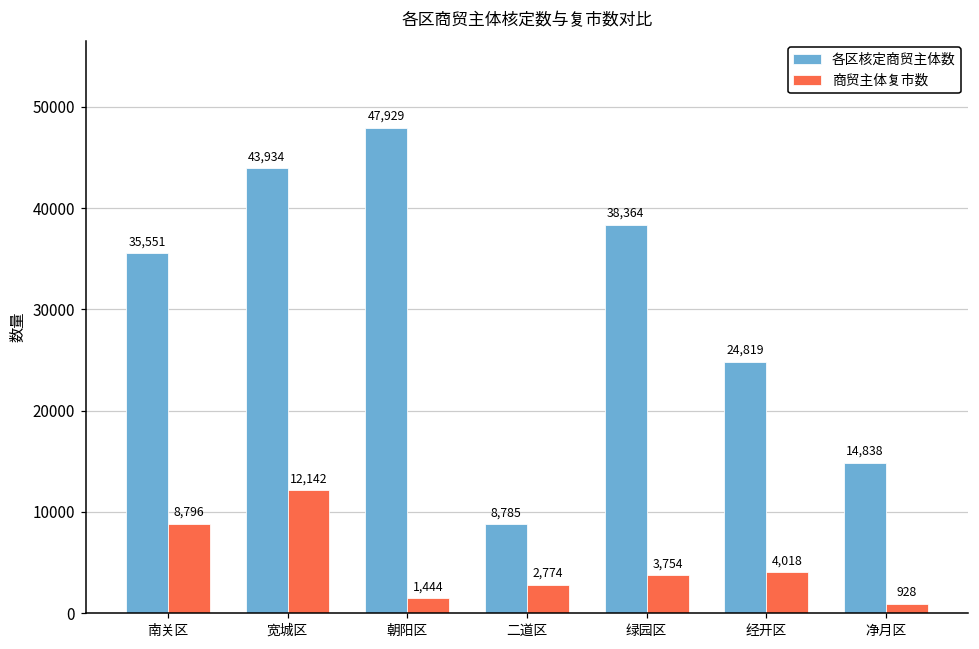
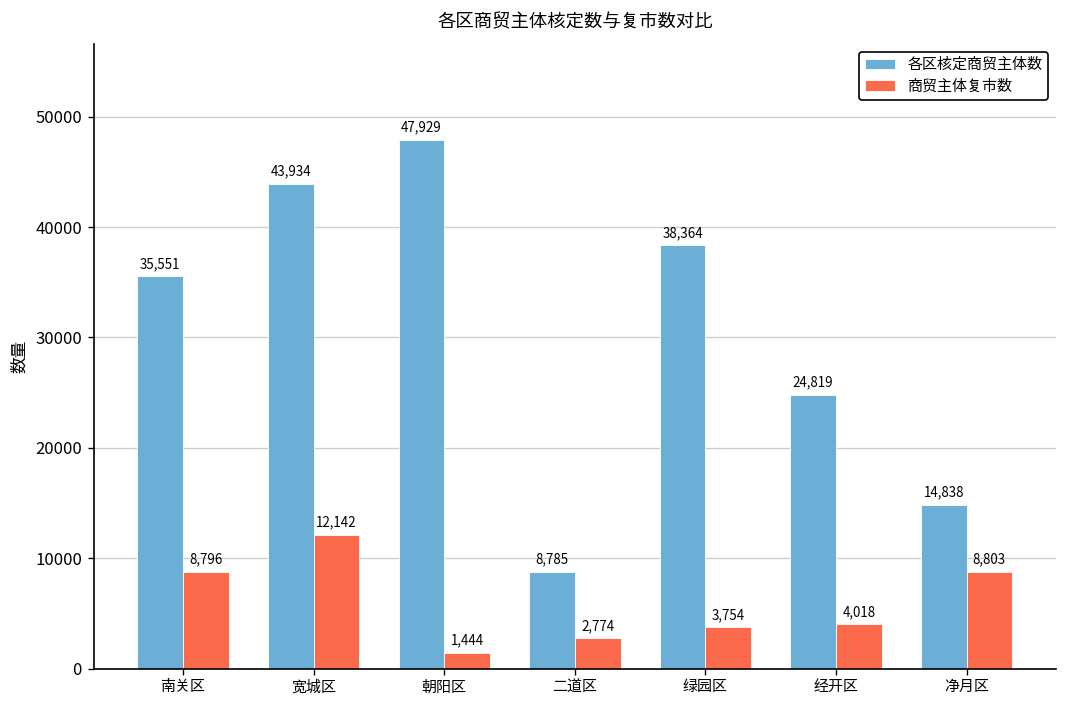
商贸主体复市数, 净月区: 928 -> 8,803
